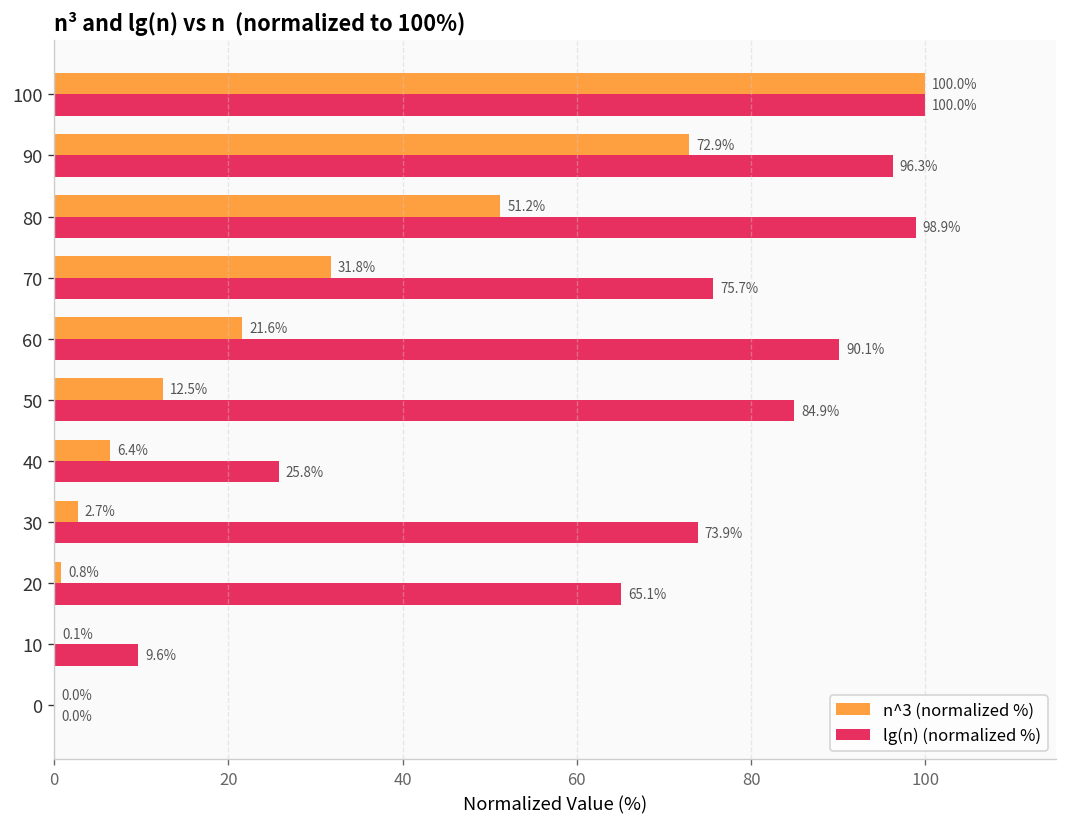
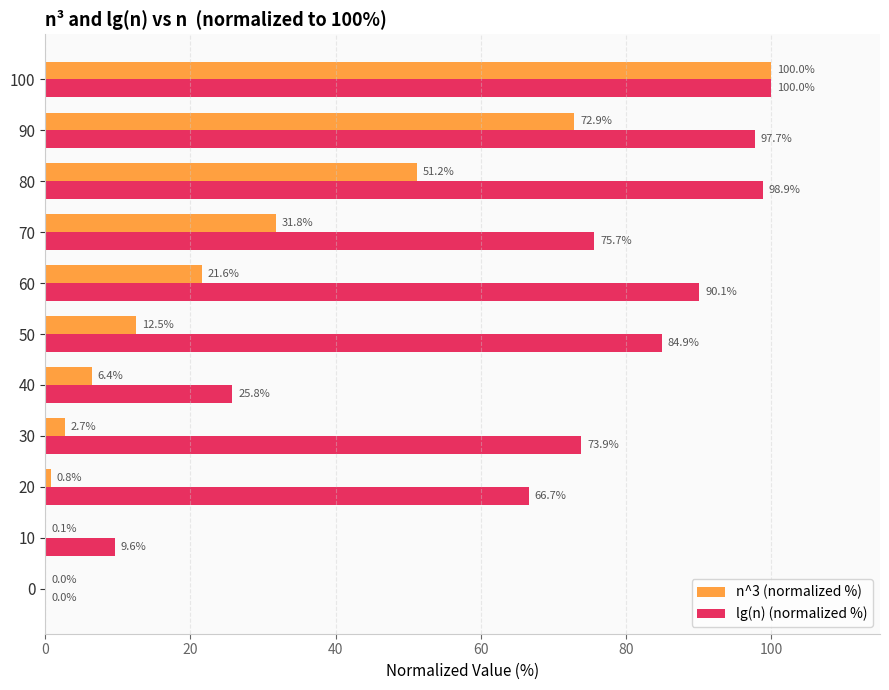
lg(n) (normalized %), 90: 96.3% -> 97.7%
lg(n) (normalized %), 20: 65.1% -> 66.7%
